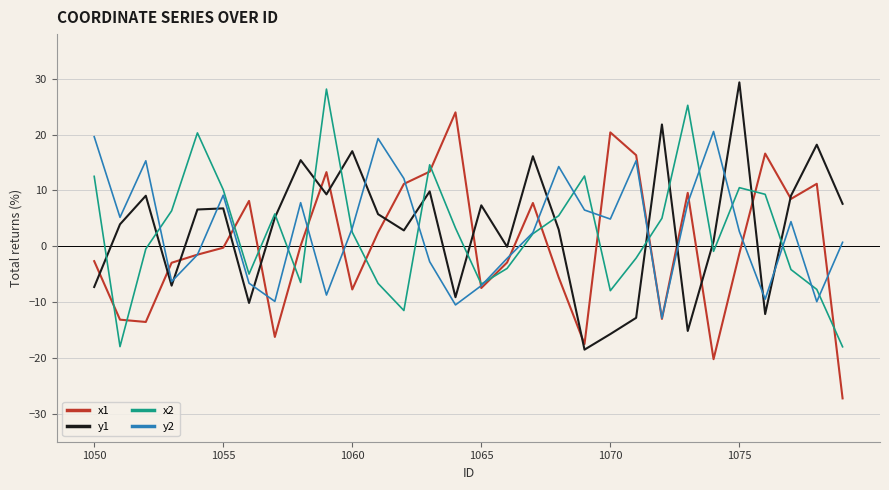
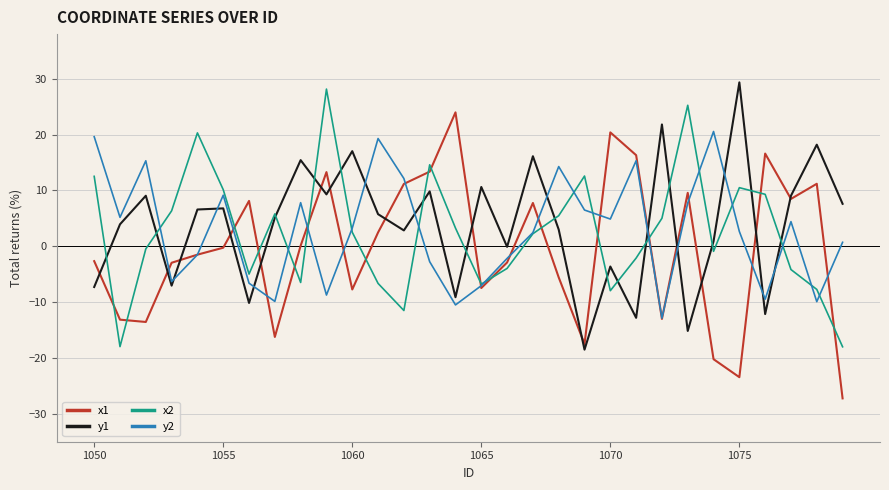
y1, 1065: 7 -> 11
y1, 1070: -16 -> -4
x1, 1075: -1 -> -23
